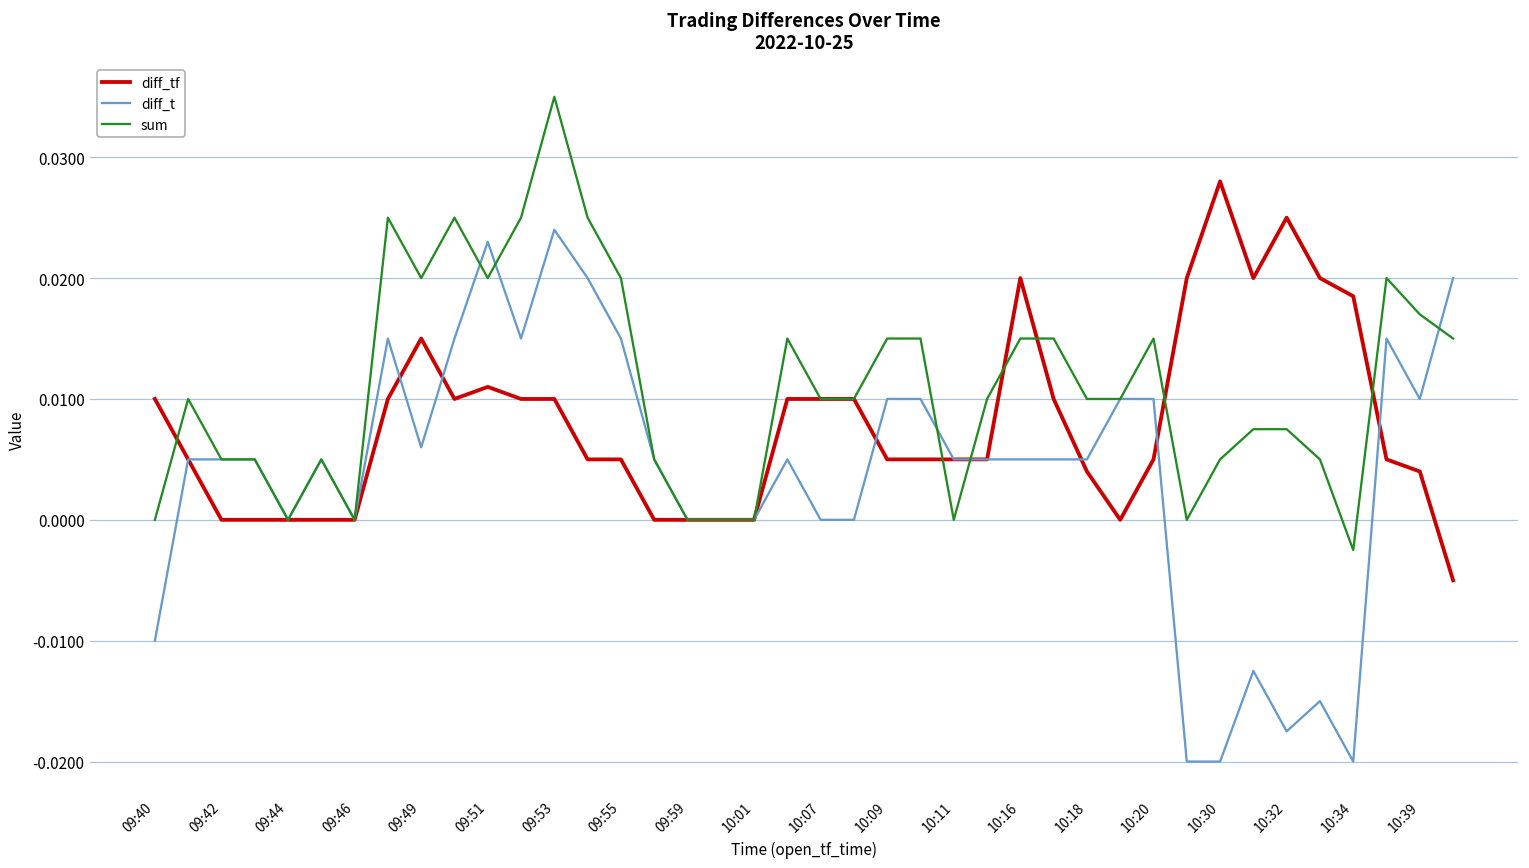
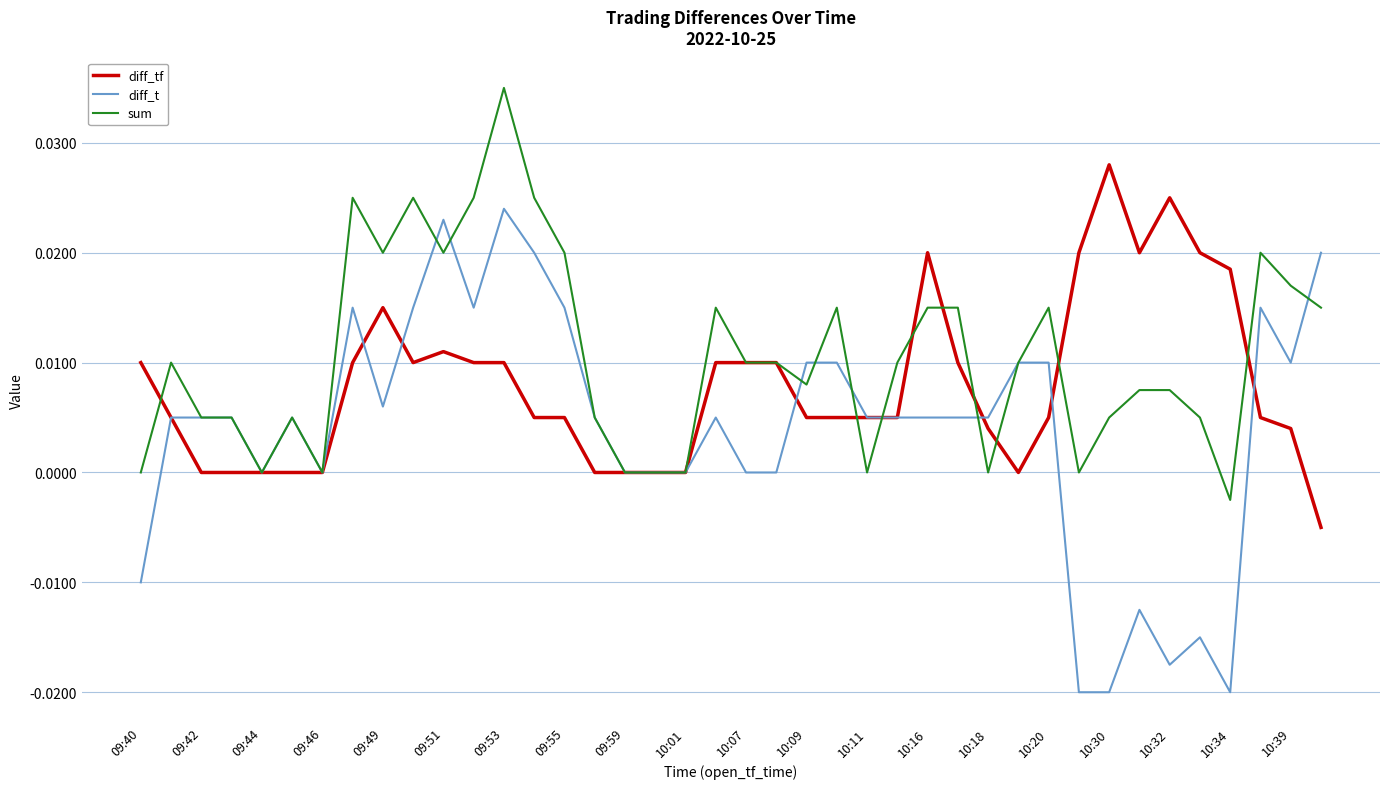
sum, 10:09: 0.015 -> 0.008
sum, 10:18: 0.01 -> 0.00
